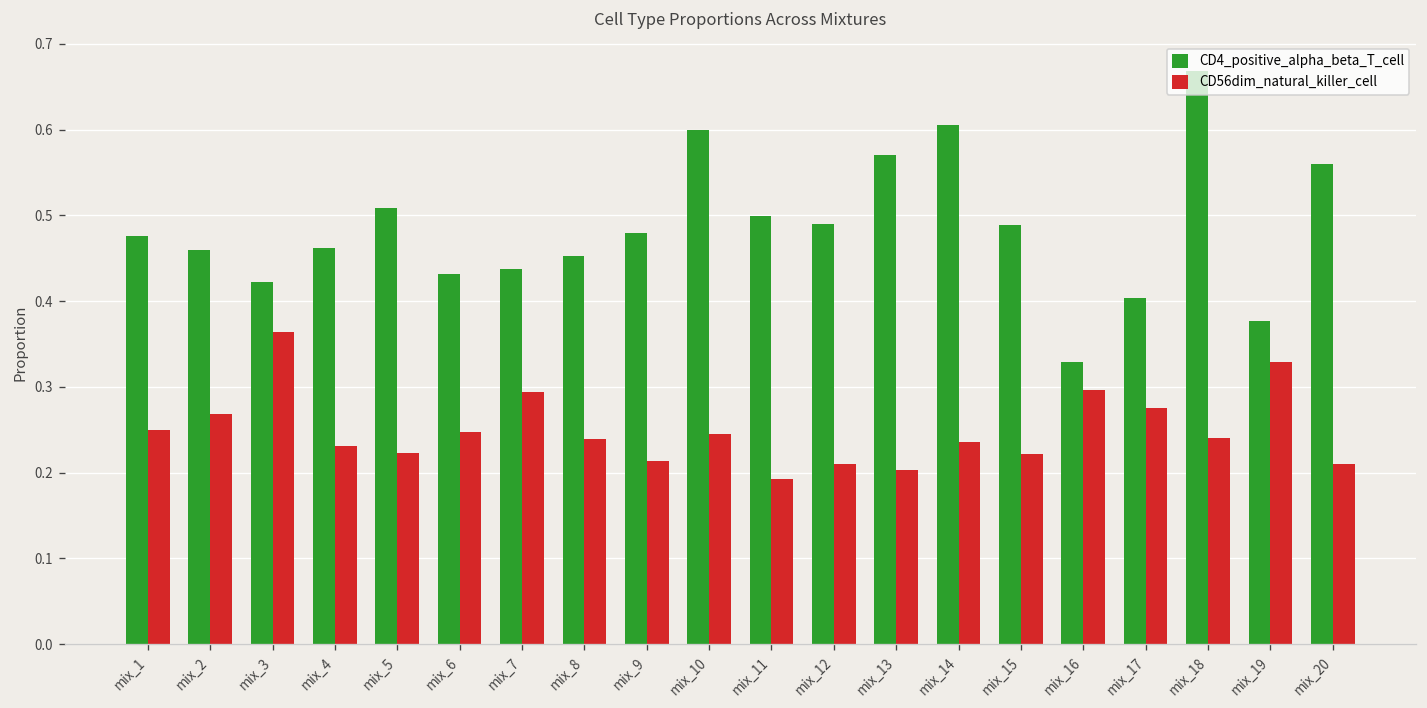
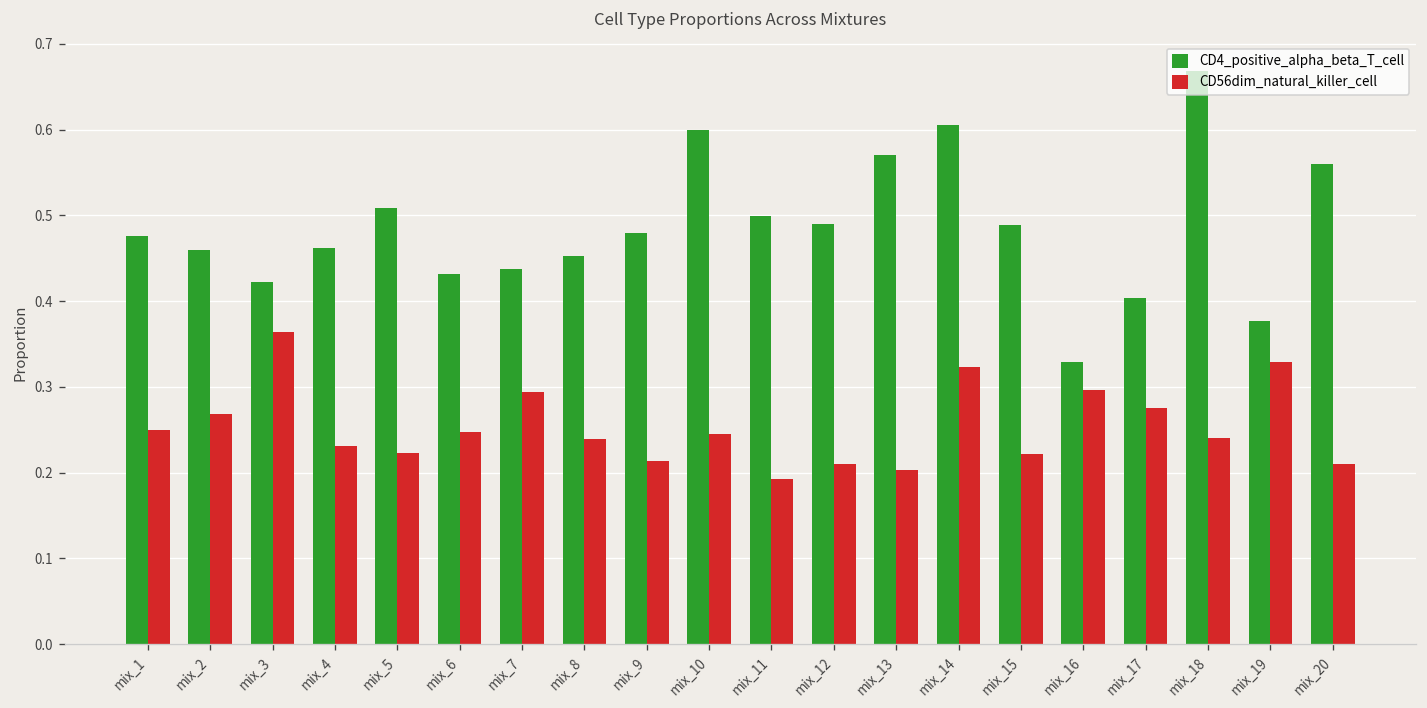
CD56dim_natural_killer_cell, mix_14: 0.24 -> 0.32
